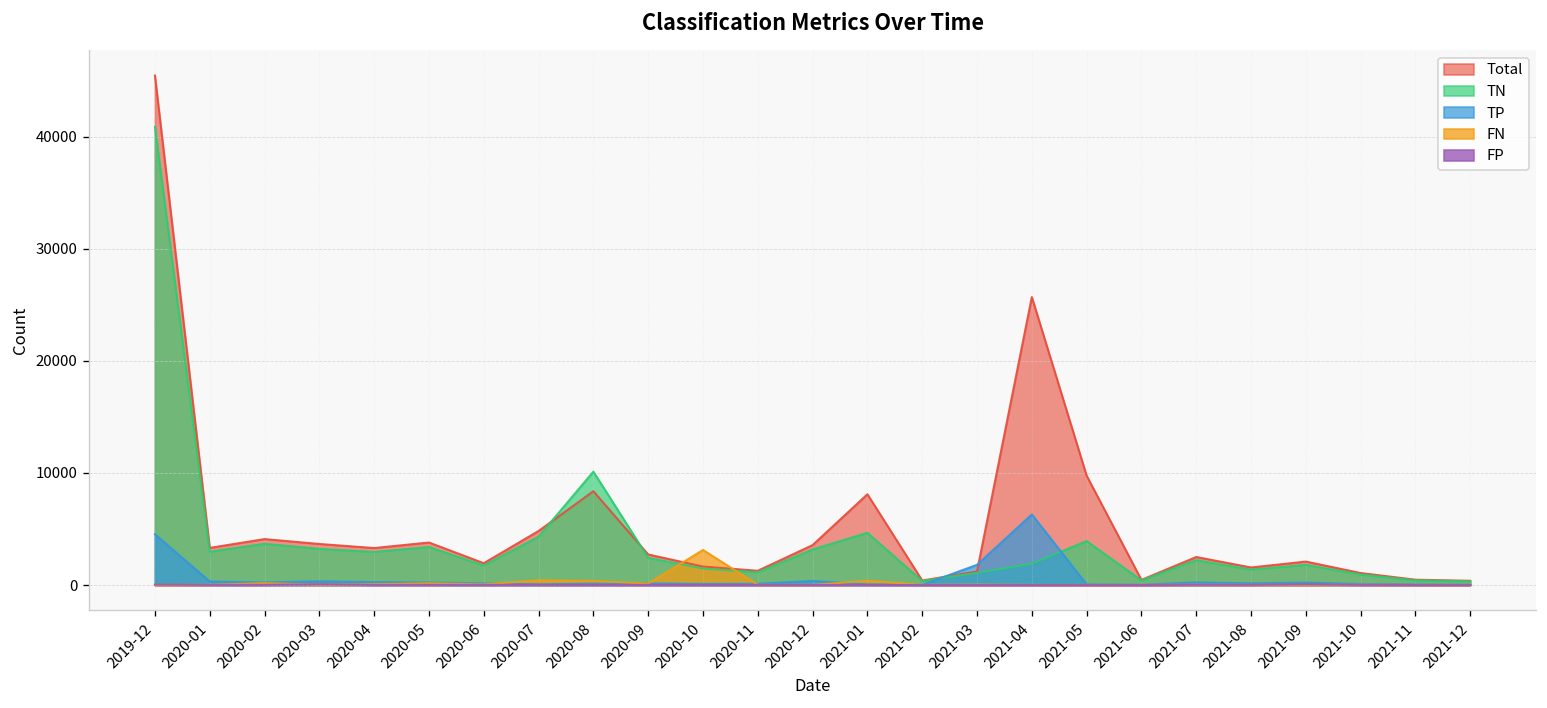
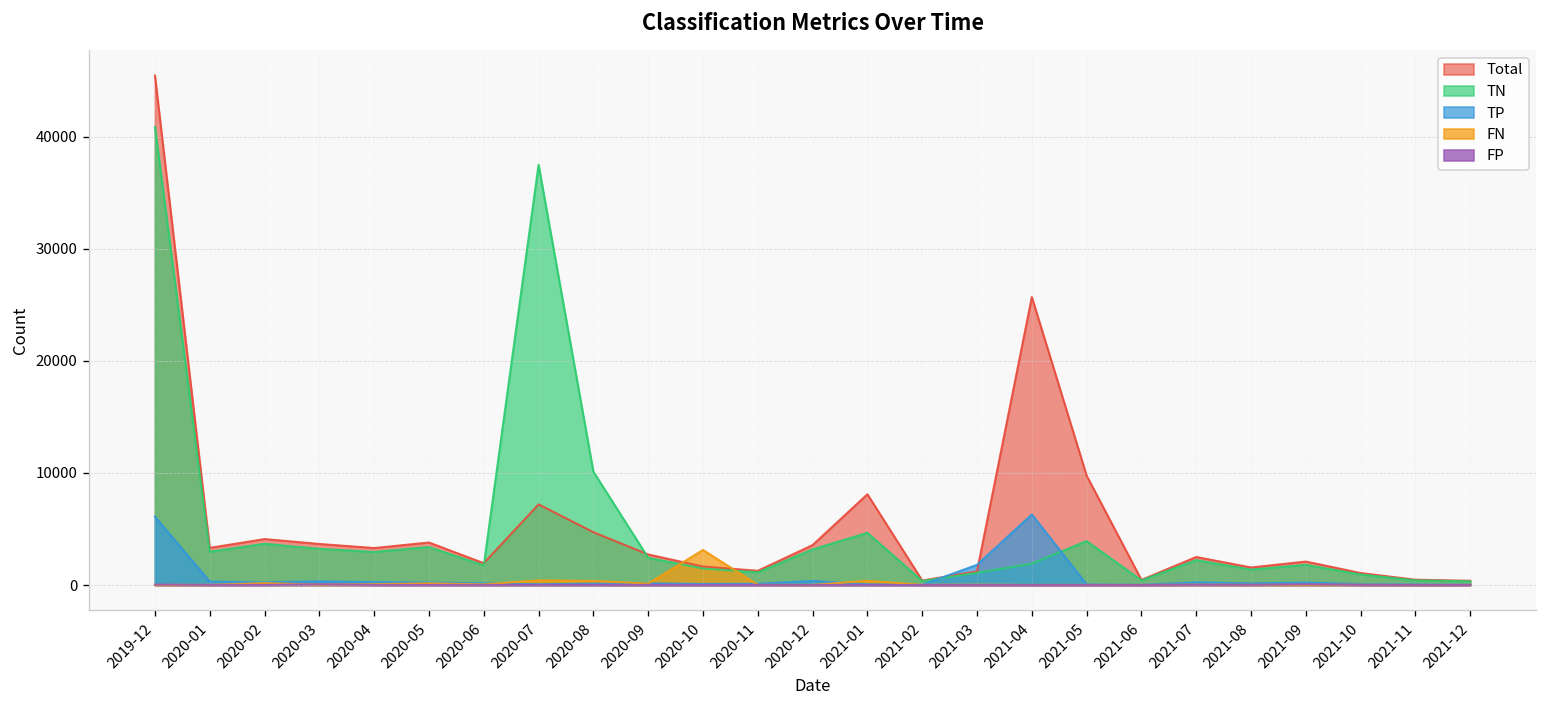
TP, 2019-12: 5000 -> 6000
Total, 2020-07: 5000 -> 7000
TN, 2020-07: 4000 -> 38000
Total, 2020-08: 8000 -> 5000
